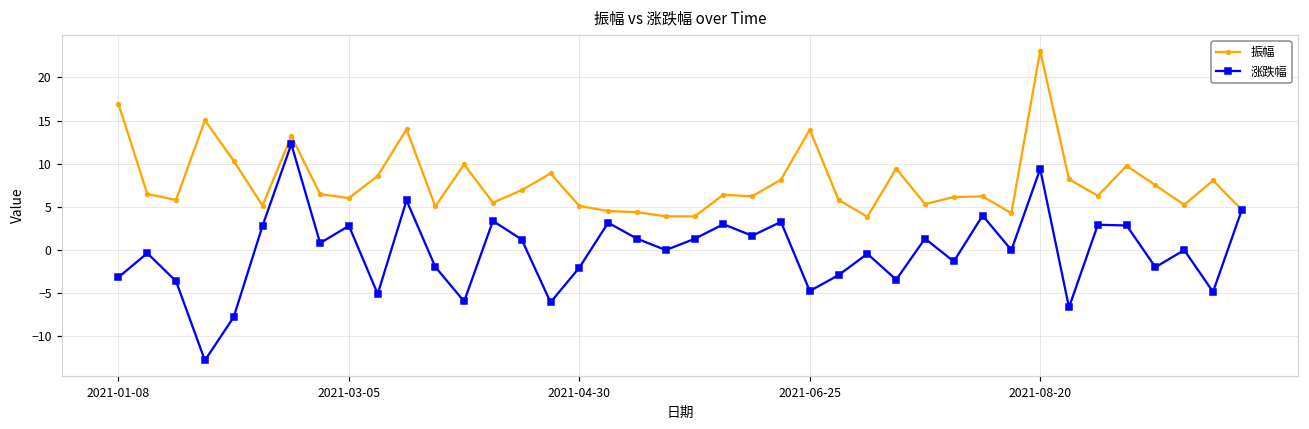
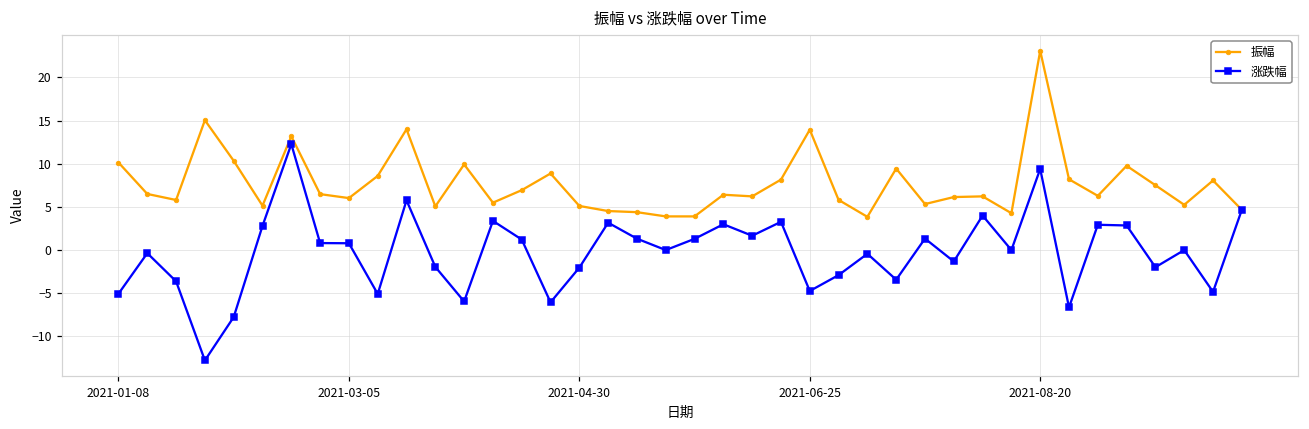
振幅, 2021-01-08: 17 -> 10
涨跌幅, 2021-01-08: -3 -> -5
涨跌幅, 2021-03-05: 3 -> 1
